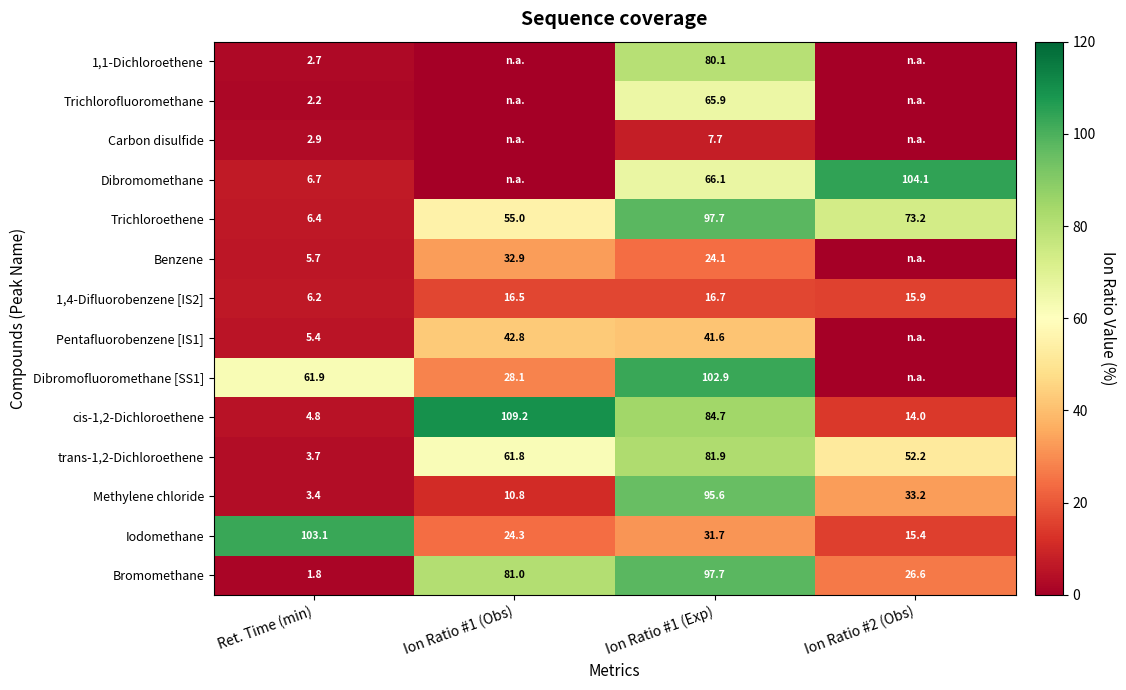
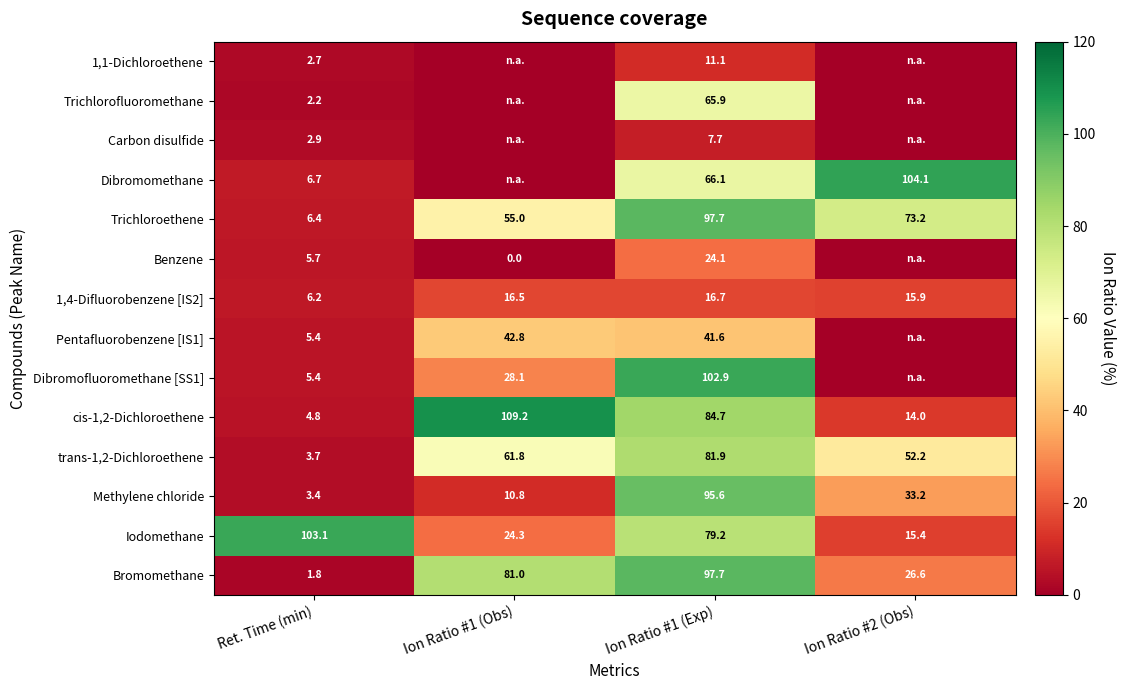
1,1-Dichloroethene, Ion Ratio #1 (Exp): 80.1 -> 11.1
Benzene, Ion Ratio #1 (Obs): 32.9 -> 0.0
Dibromofluoromethane [SS1], Ret. Time (min): 61.9 -> 5.4
Iodomethane, Ion Ratio #1 (Exp): 31.7 -> 79.2
